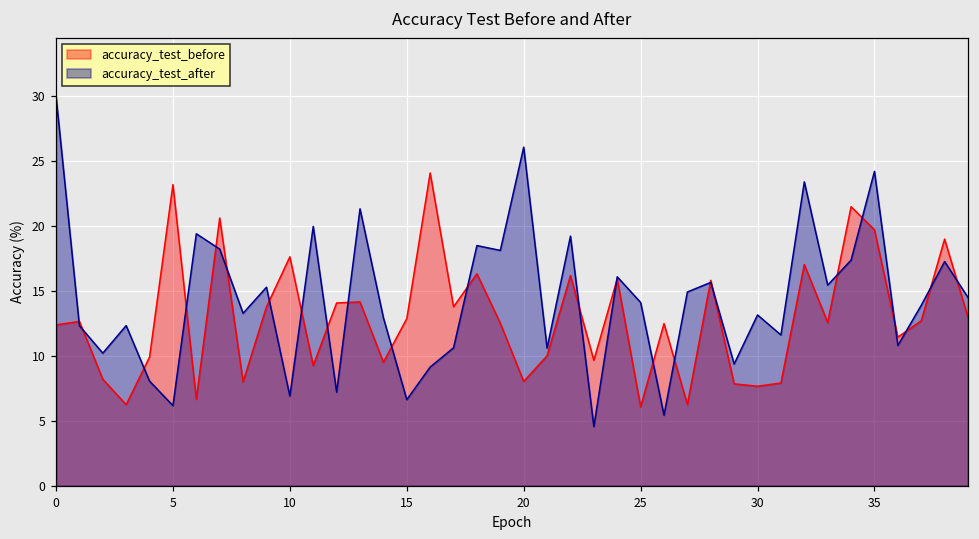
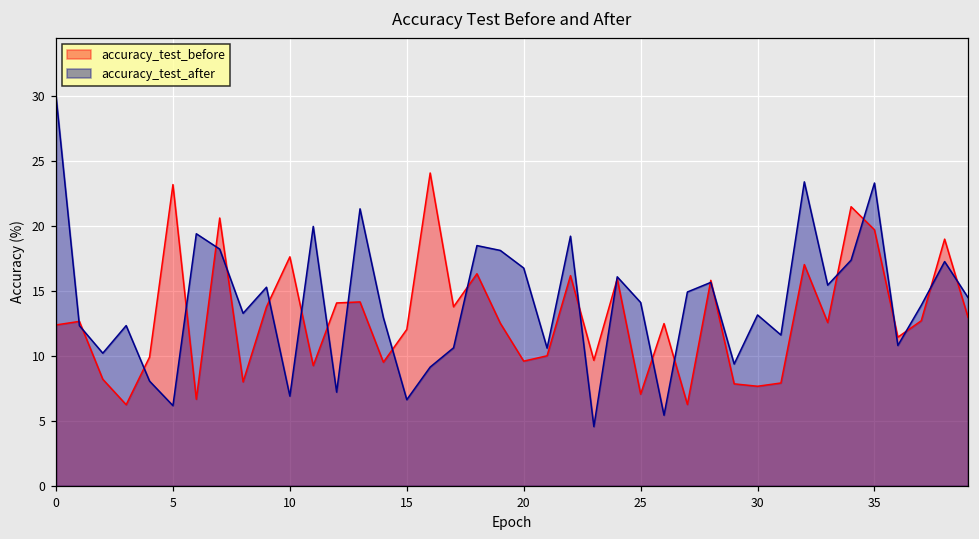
accuracy_test_before, 15: 12.9 -> 12.0
accuracy_test_before, 20: 8.0 -> 9.6
accuracy_test_after, 20: 26.0 -> 16.7
accuracy_test_before, 25: 6.1 -> 7.0
accuracy_test_after, 35: 24.2 -> 23.3
